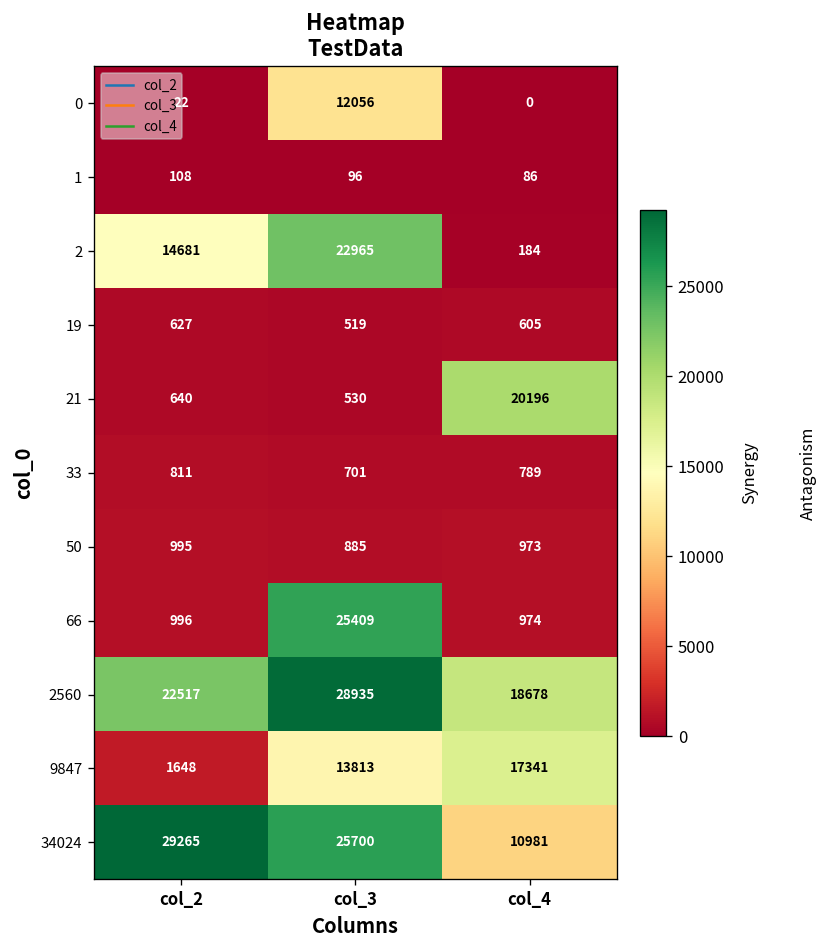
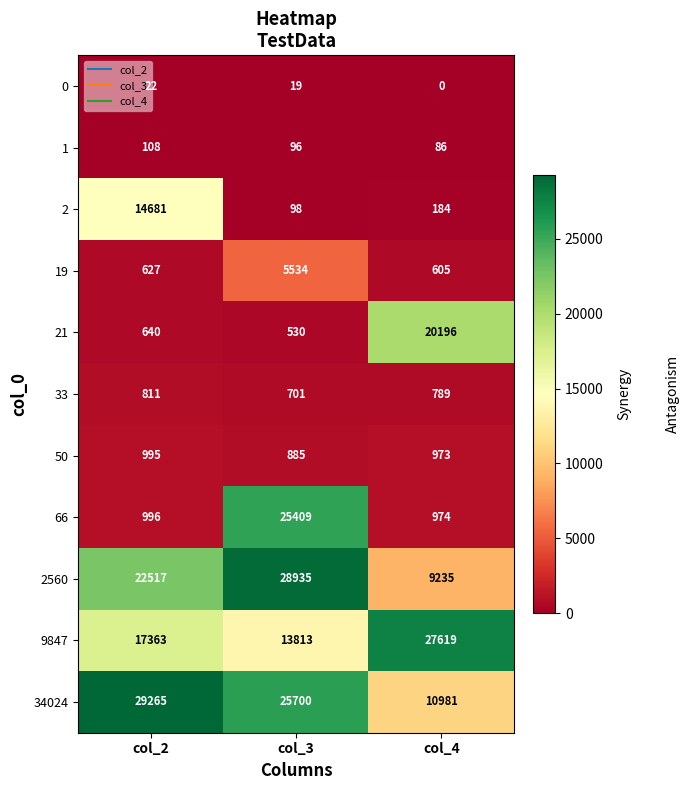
0, col_3: 12056 -> 19
2, col_3: 22965 -> 98
19, col_3: 519 -> 5534
2560, col_4: 18678 -> 9235
9847, col_2: 1648 -> 17363
9847, col_4: 17341 -> 27619
